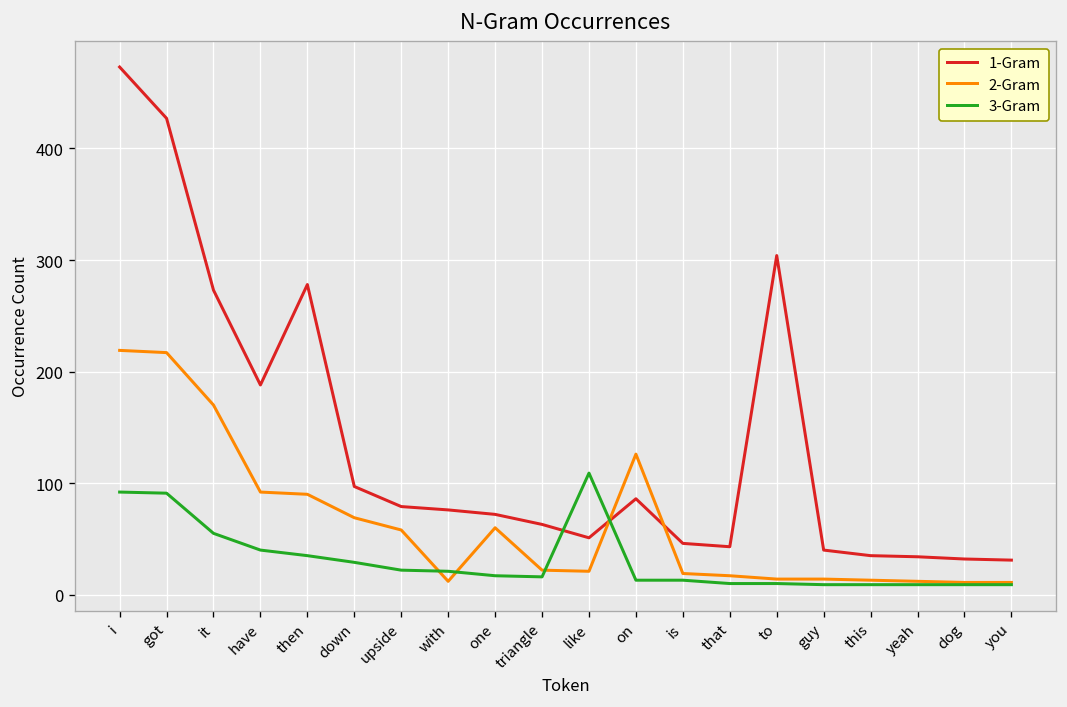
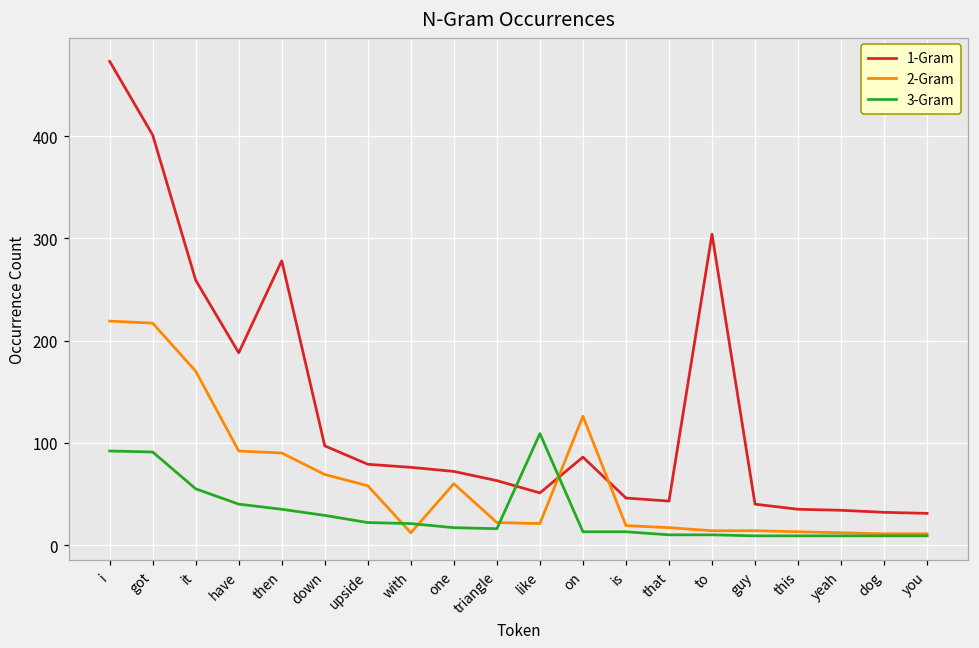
1-Gram, got: 430 -> 400
1-Gram, it: 270 -> 260
